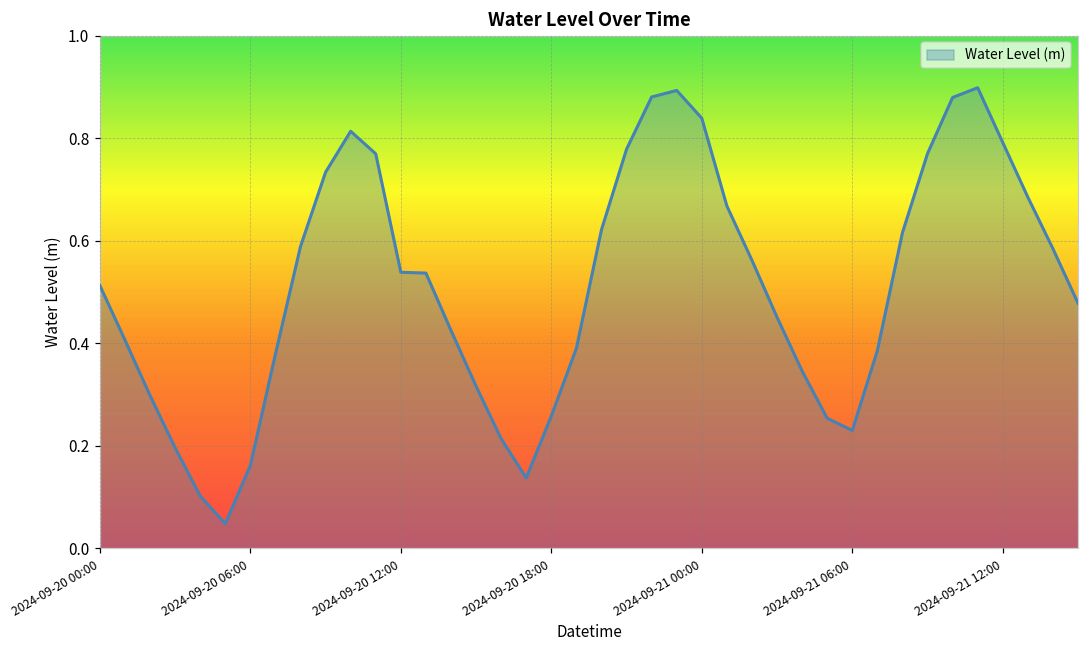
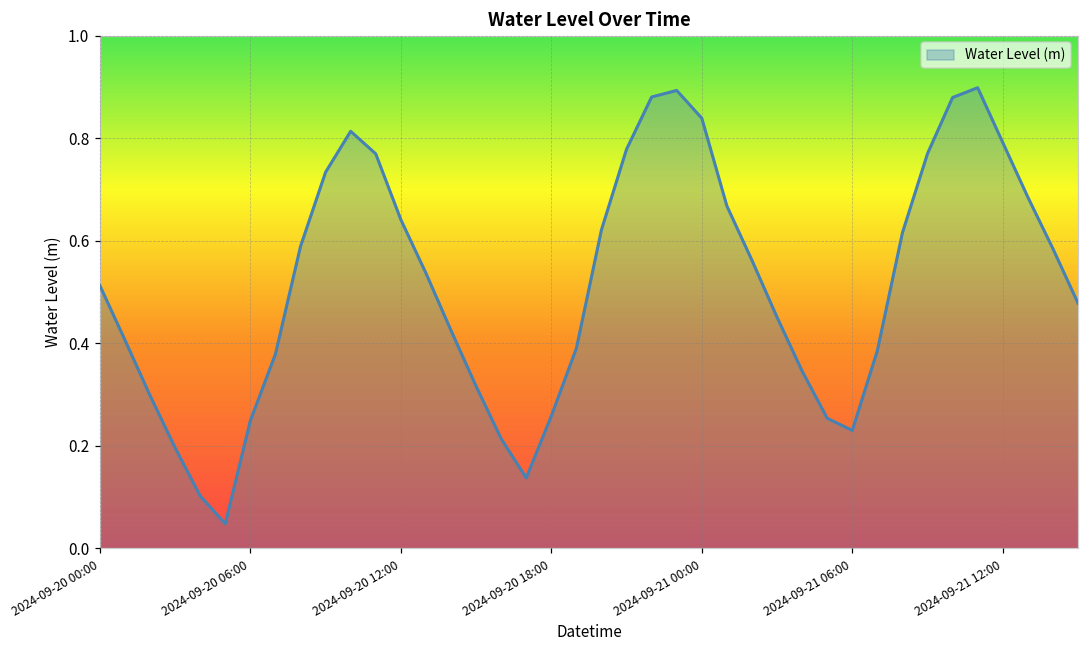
2024-09-20 06:00: 0.16 -> 0.25
2024-09-20 12:00: 0.54 -> 0.64
